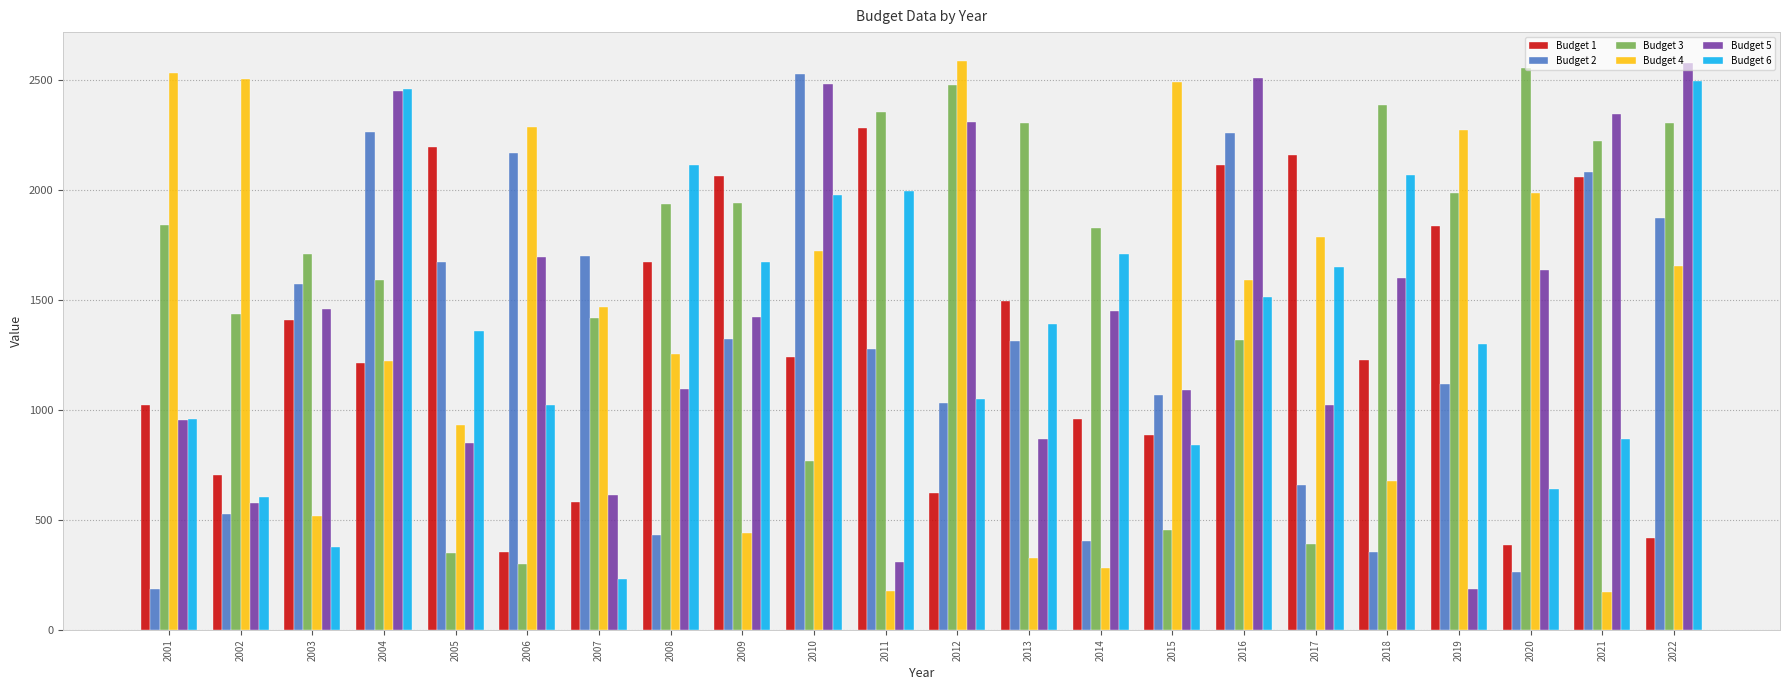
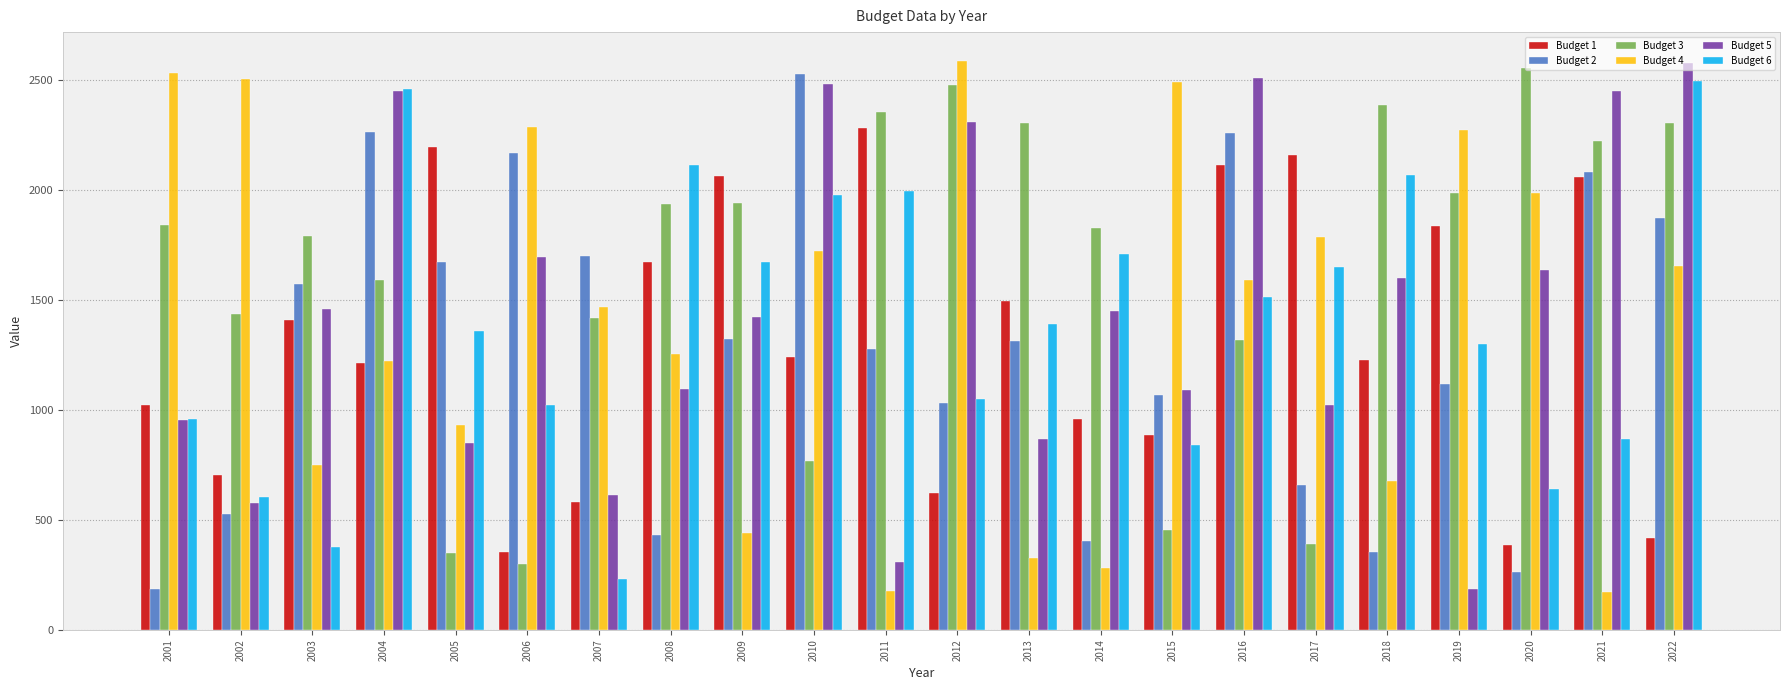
Budget 3, 2003: 1710 -> 1790
Budget 4, 2003: 520 -> 750
Budget 5, 2021: 2350 -> 2450
